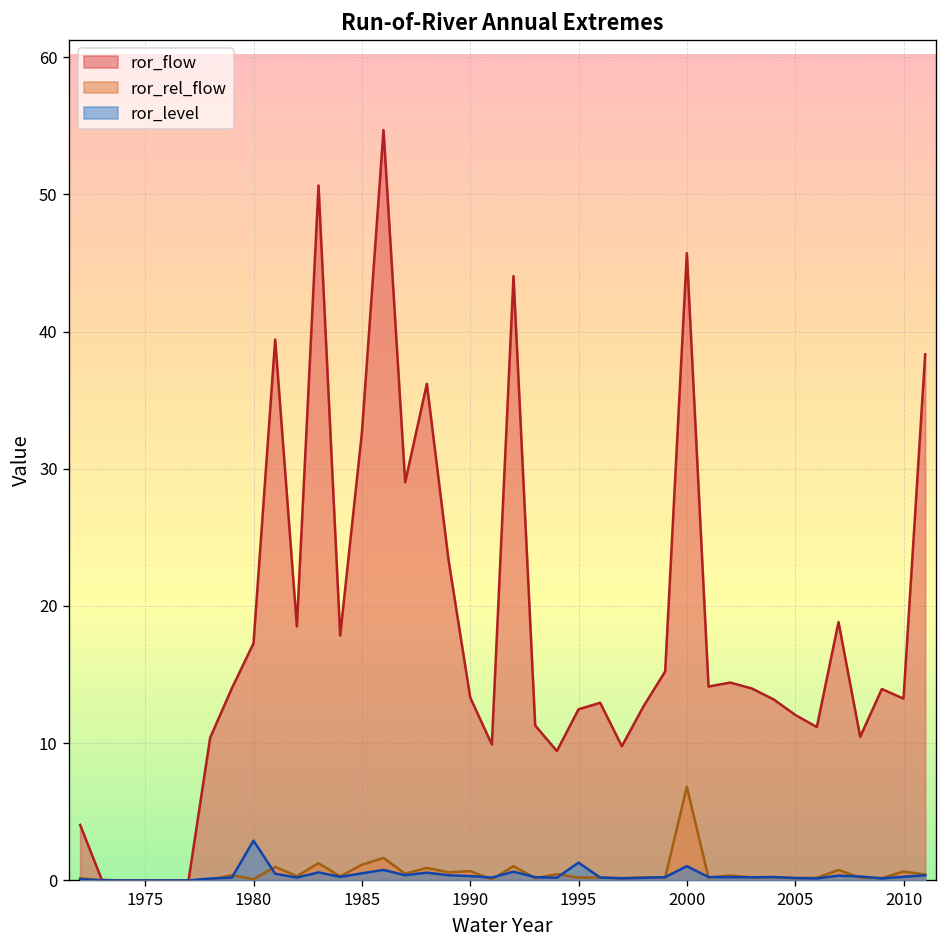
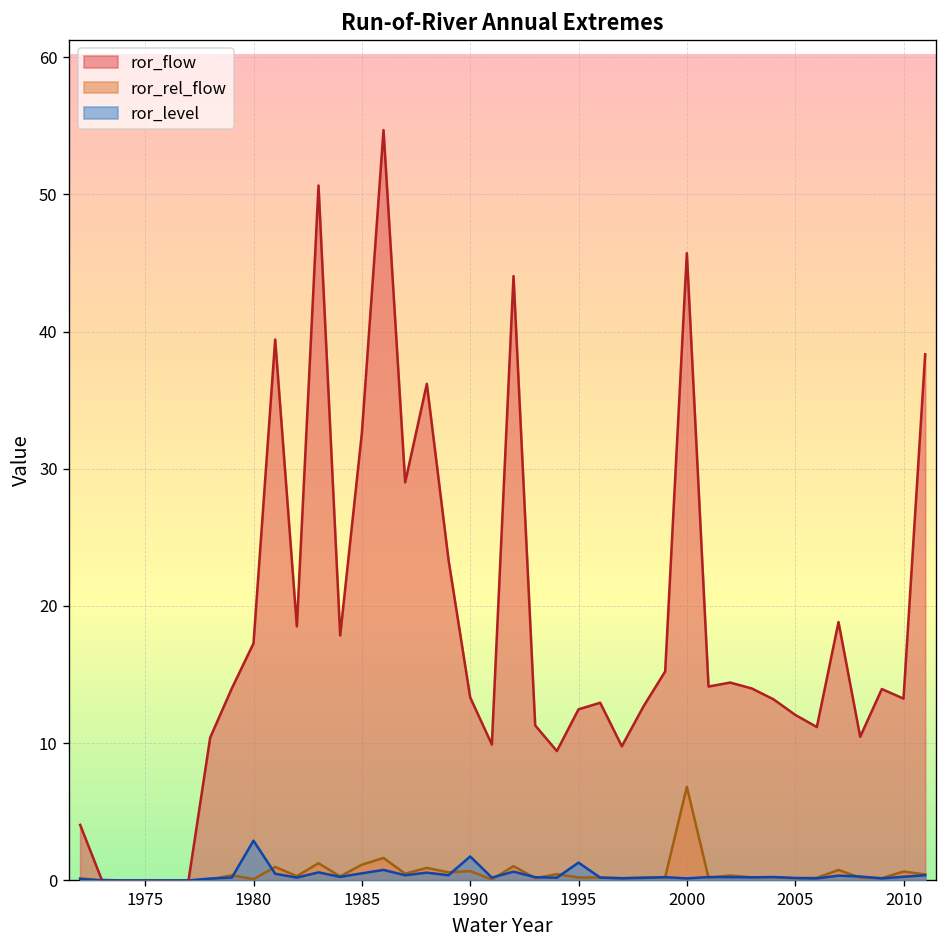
ror_level, 1990: 0.3 -> 1.8
ror_level, 2000: 1.0 -> 0.2
